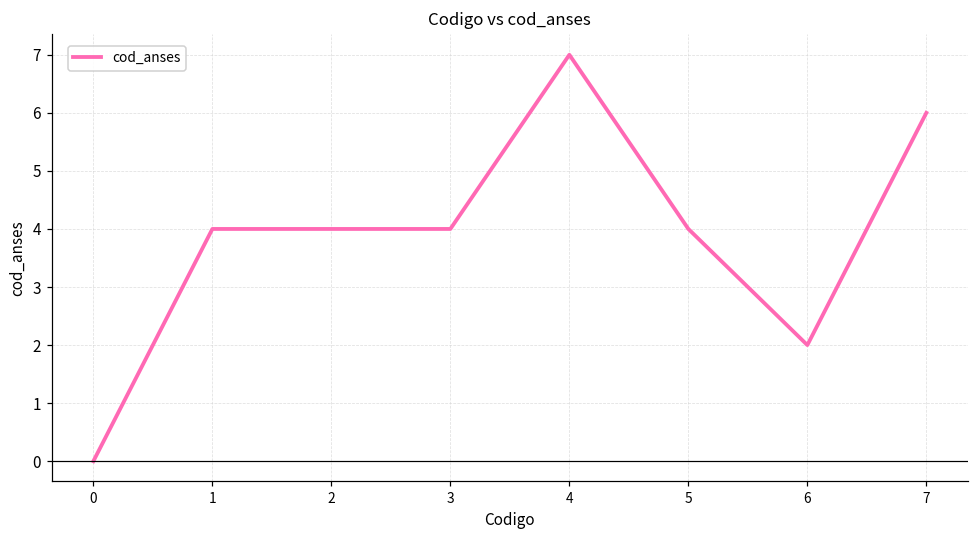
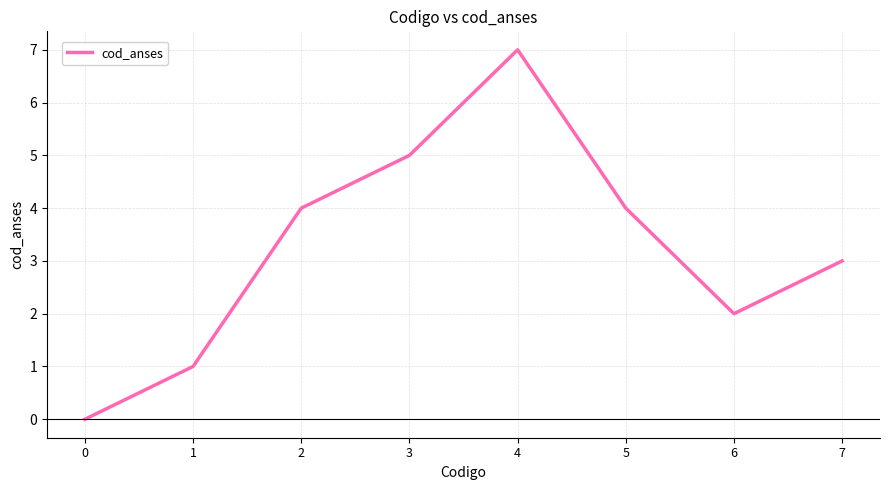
1: 4 -> 1
3: 4 -> 5
7: 6 -> 3
